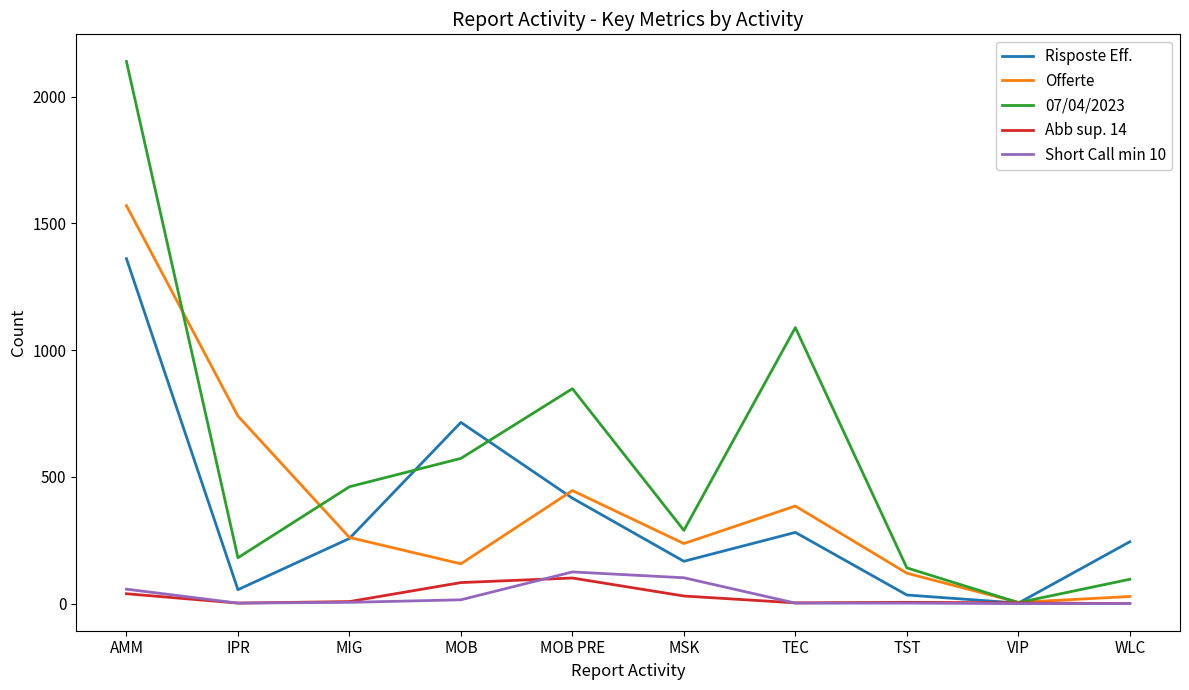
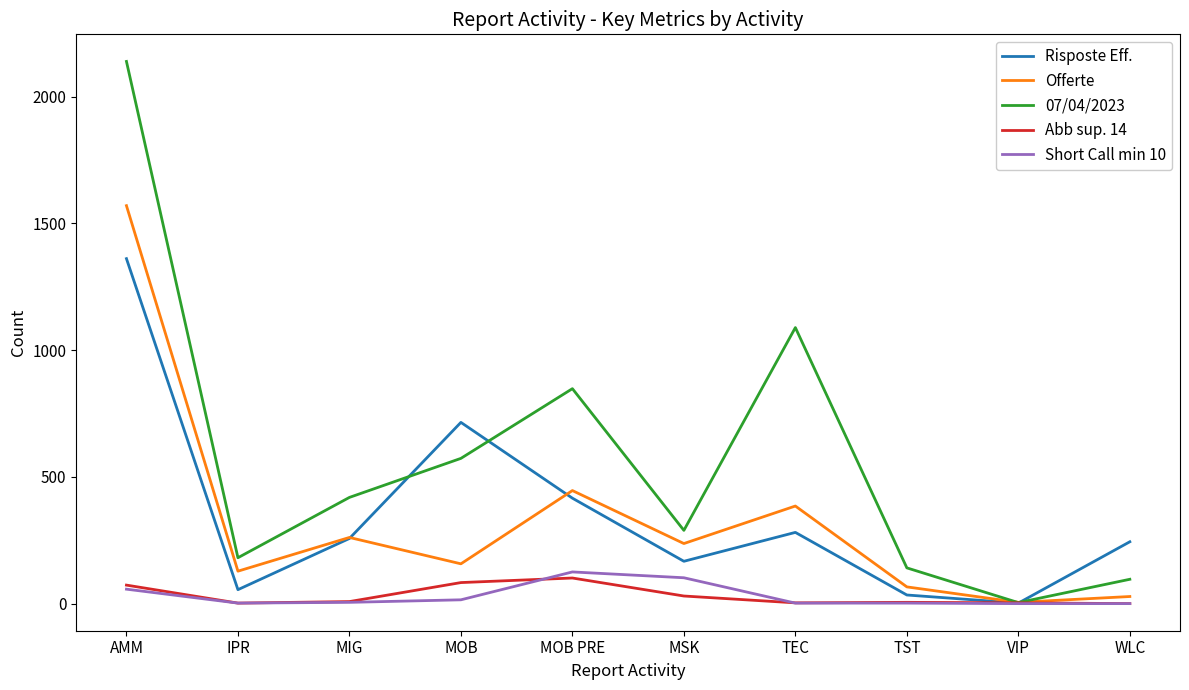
Abb sup. 14, AMM: 40 -> 70
Offerte, IPR: 740 -> 130
07/04/2023, MIG: 460 -> 420
Offerte, TST: 120 -> 70
